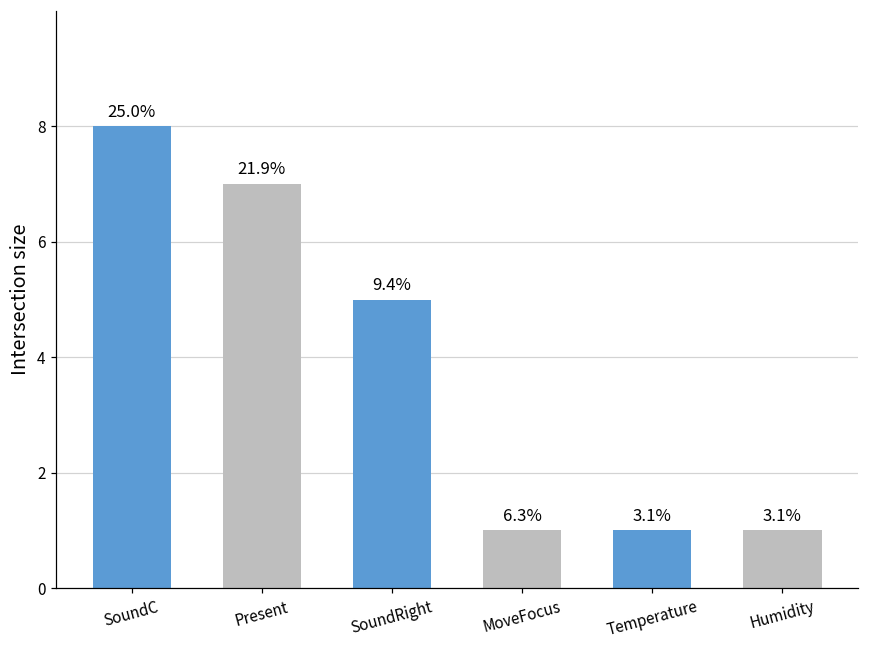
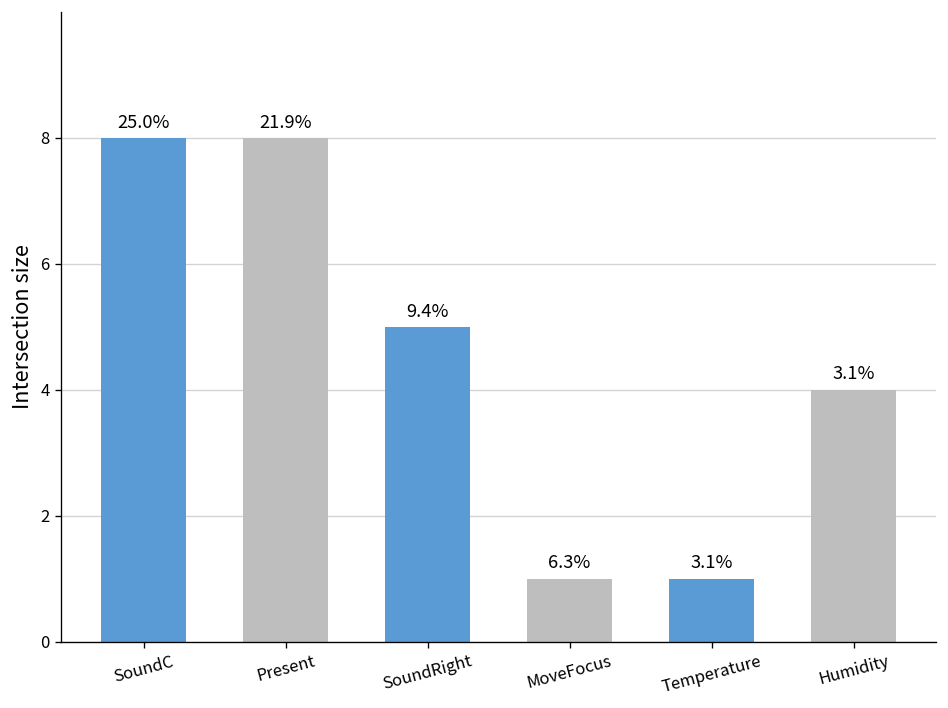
Present: 7 -> 8
Humidity: 1 -> 4
